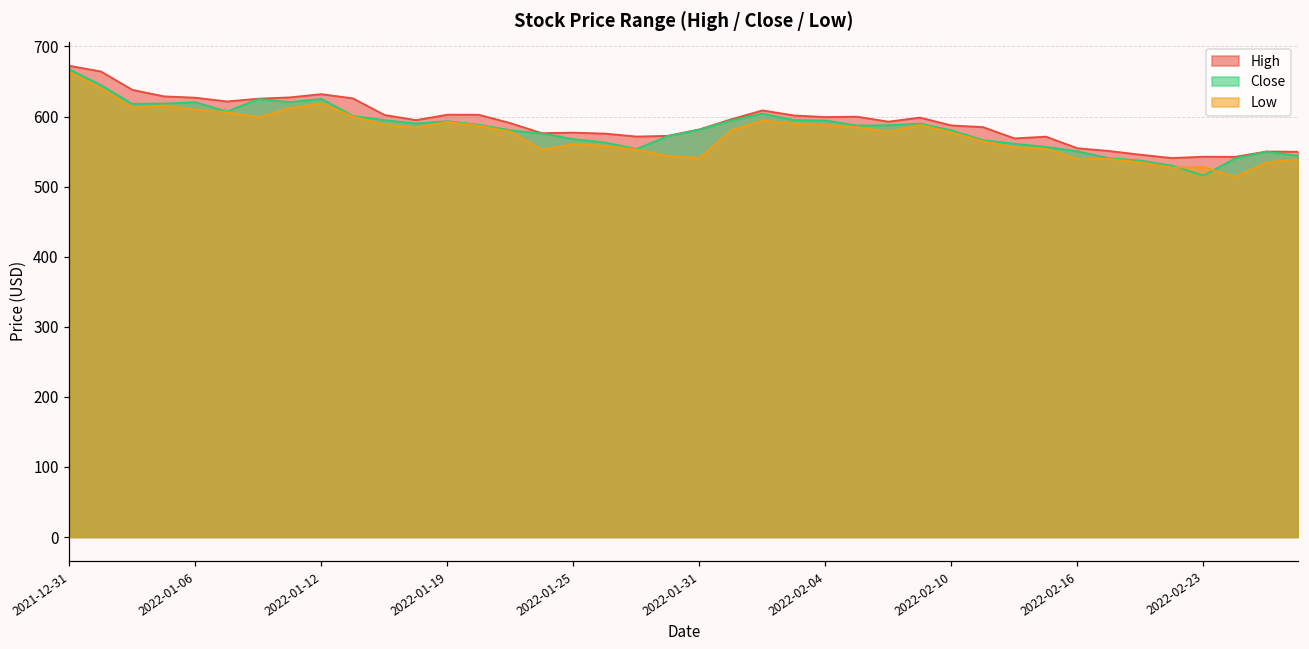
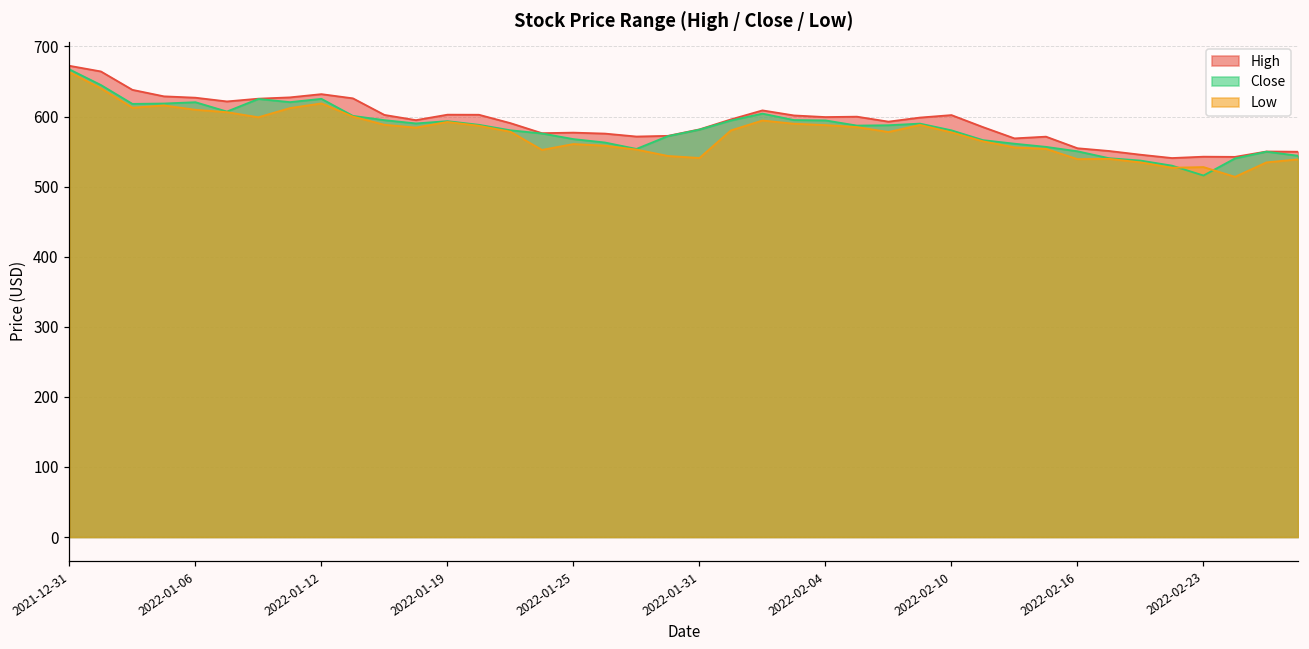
High, 2022-02-10: 590 -> 600
